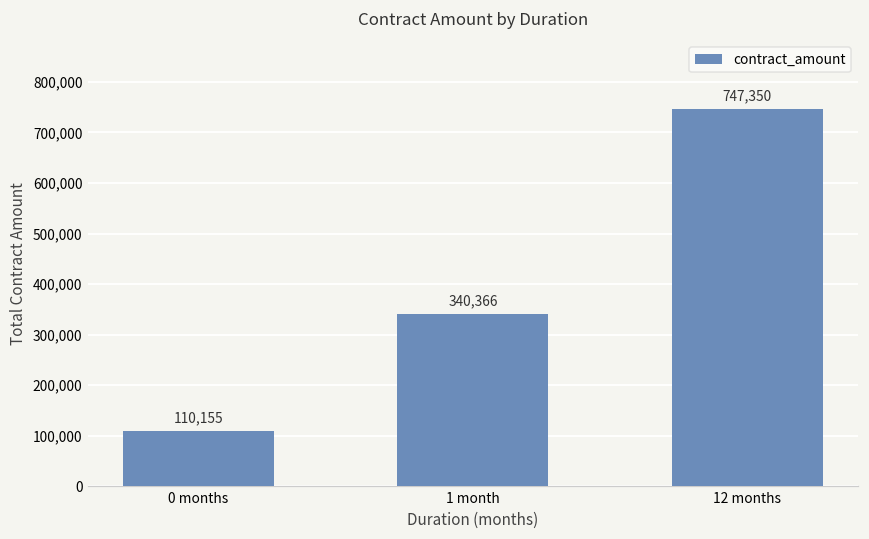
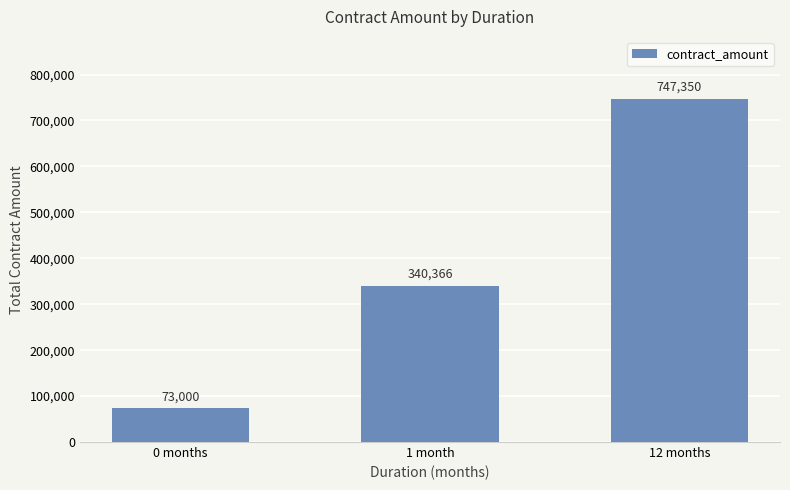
0 months: 110,155 -> 73,000
